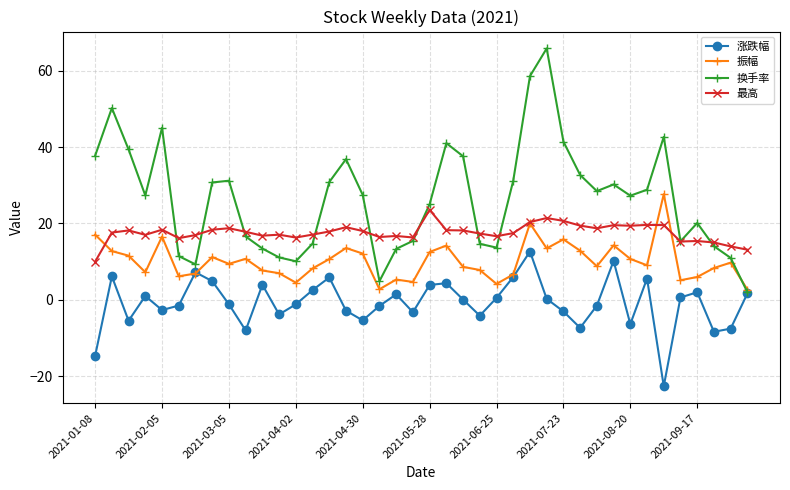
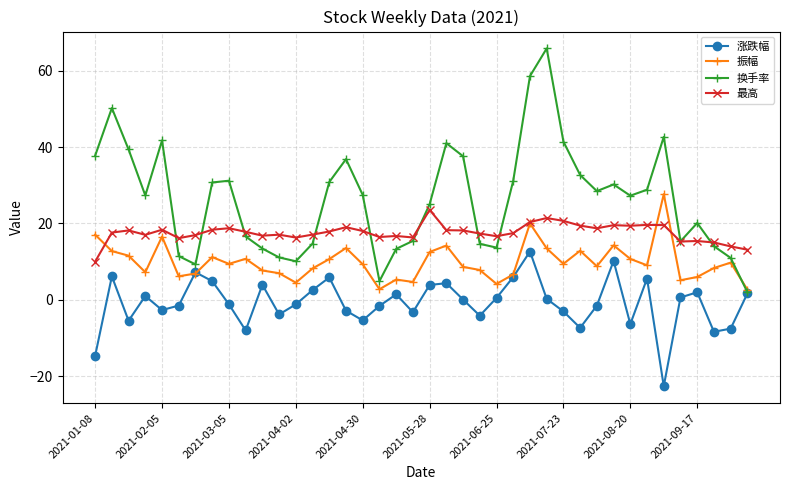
换手率, 2021-02-05: 45 -> 42
振幅, 2021-04-30: 12 -> 9
振幅, 2021-07-23: 16 -> 9
